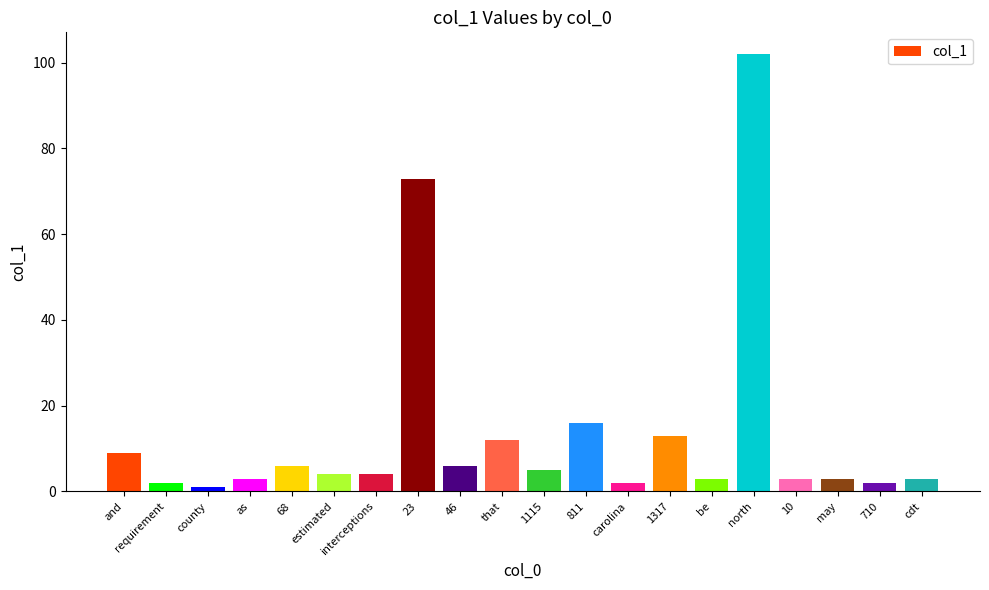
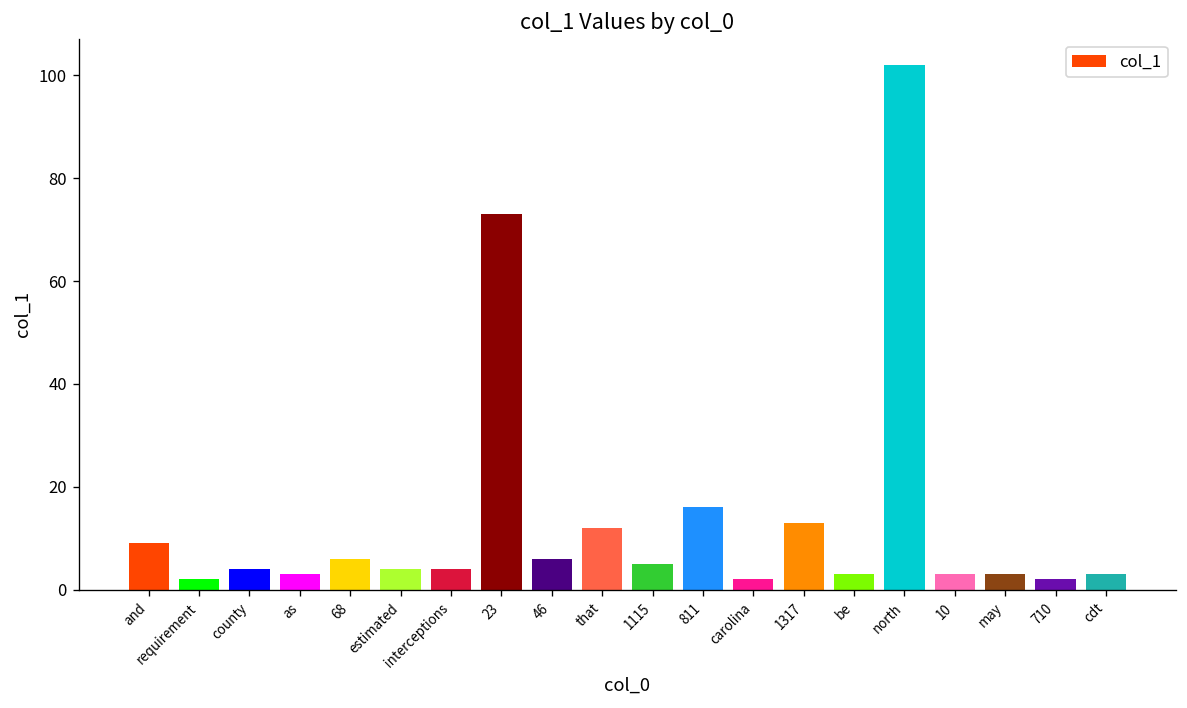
county: 1 -> 4
